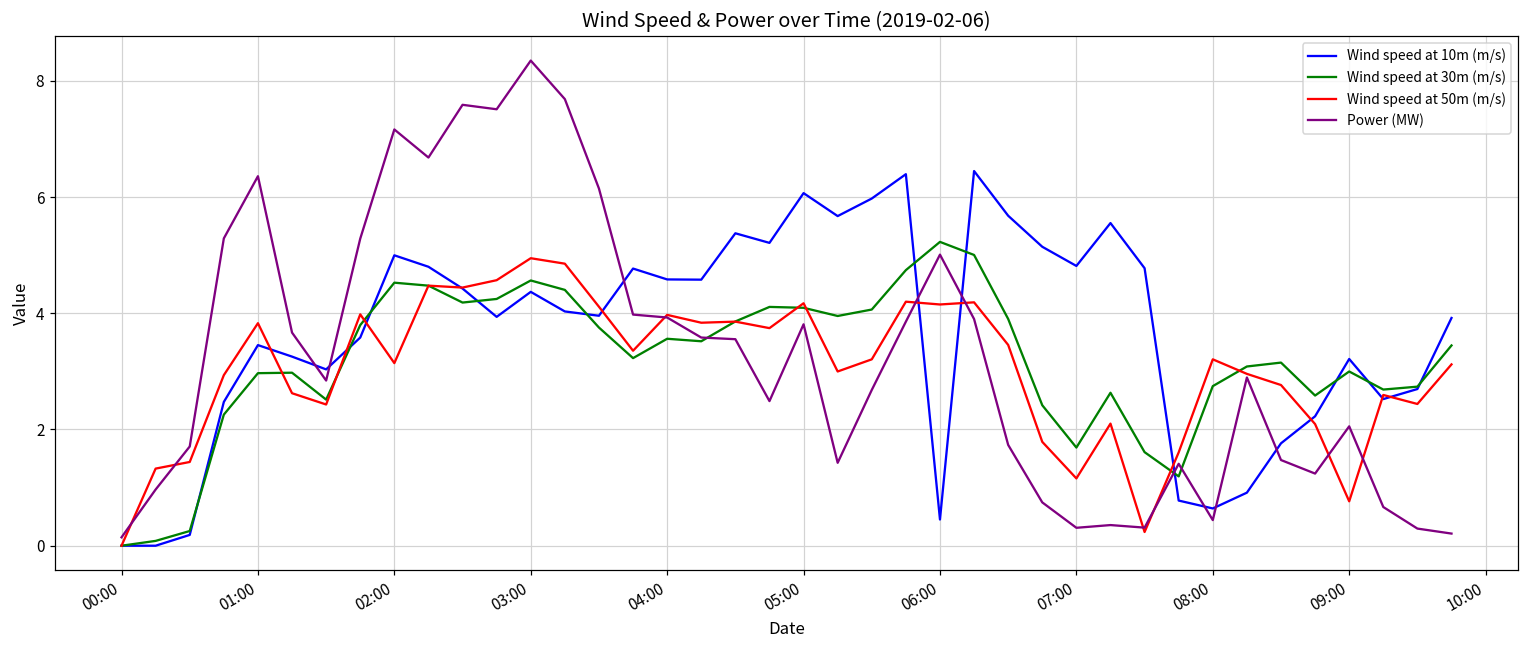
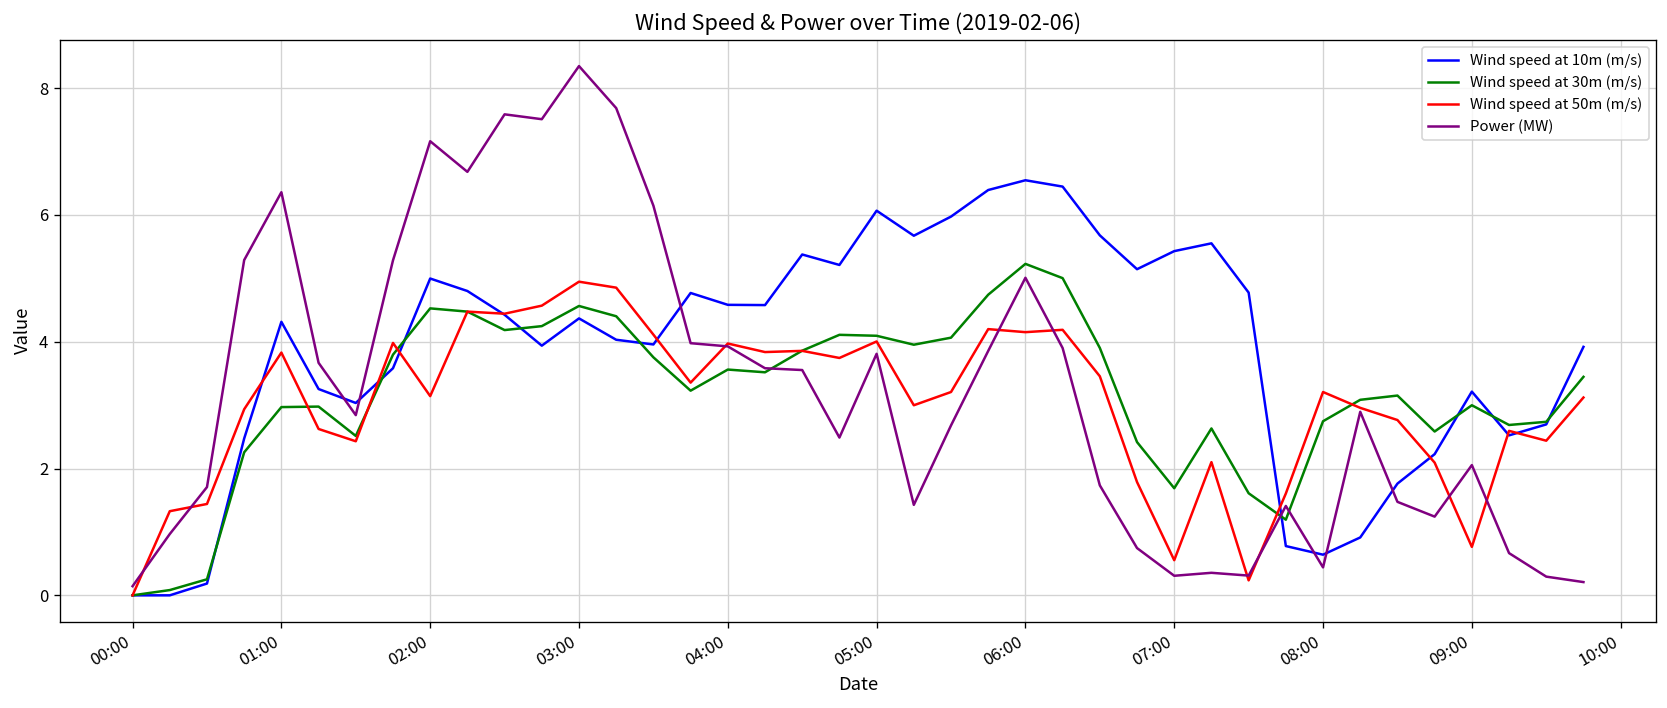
Wind speed at 10m (m/s), 01:00: 3.5 -> 4.3
Wind speed at 50m (m/s), 05:00: 4.2 -> 4.0
Wind speed at 10m (m/s), 06:00: 0.5 -> 6.5
Wind speed at 10m (m/s), 07:00: 4.8 -> 5.4
Wind speed at 50m (m/s), 07:00: 1.2 -> 0.6
